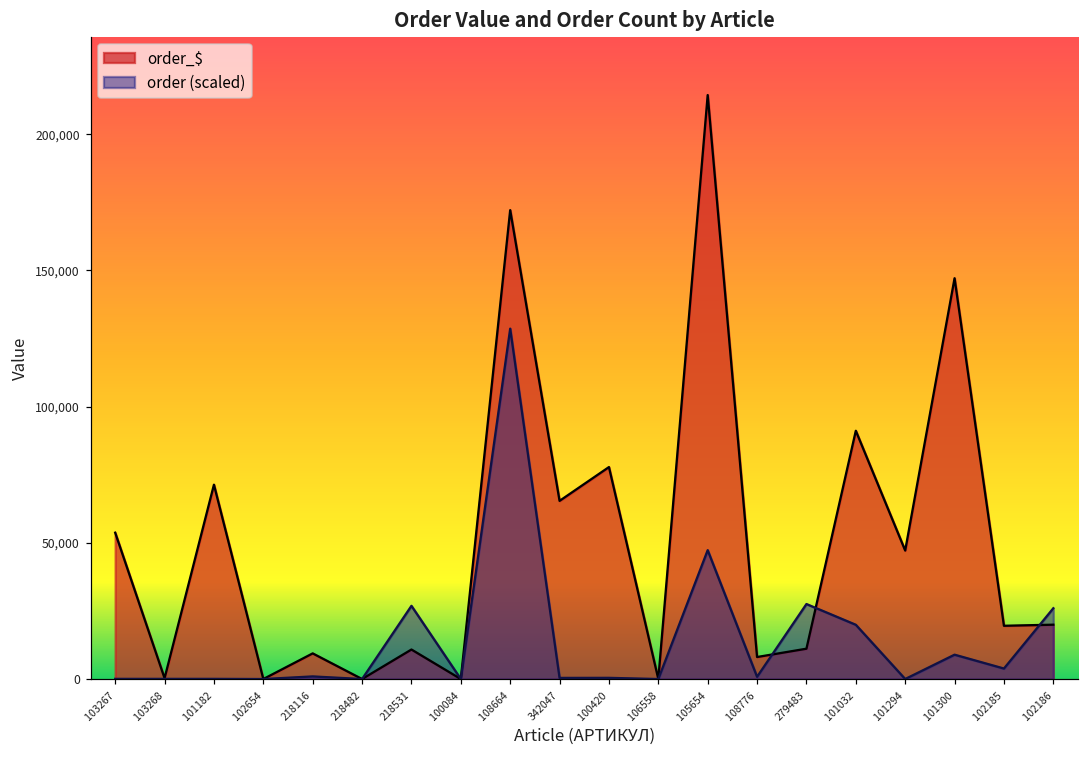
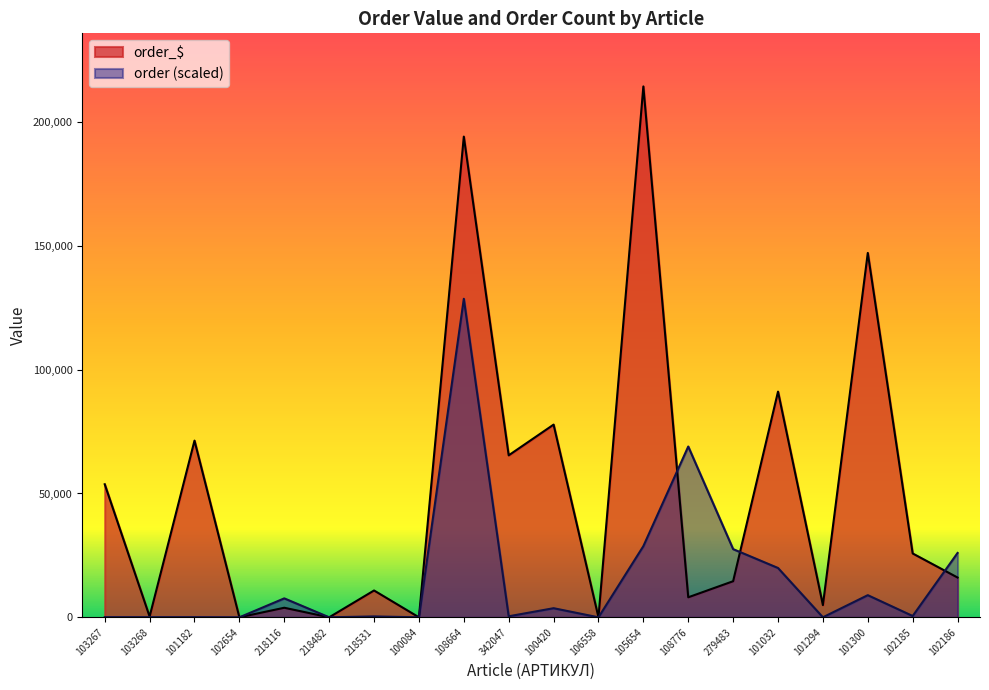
order_$, 218116: 9,000 -> 4,000
order (scaled), 218116: 1,000 -> 8,000
order (scaled), 218531: 27,000 -> 0
order_$, 108664: 172,000 -> 194,000
order (scaled), 100420: 0 -> 4,000
order (scaled), 105654: 47,000 -> 29,000
order (scaled), 108776: 1,000 -> 69,000
order_$, 279483: 11,000 -> 15,000
order_$, 101294: 47,000 -> 5,000
order_$, 102185: 20,000 -> 26,000
order (scaled), 102185: 4,000 -> 1,000
order_$, 102186: 20,000 -> 16,000
